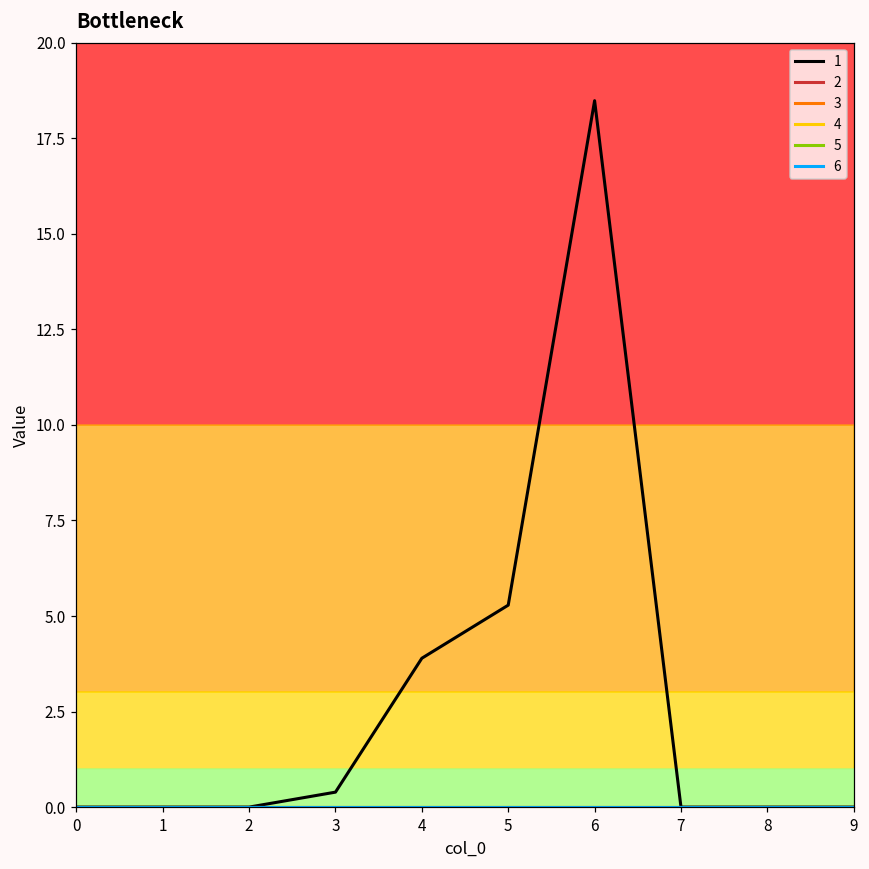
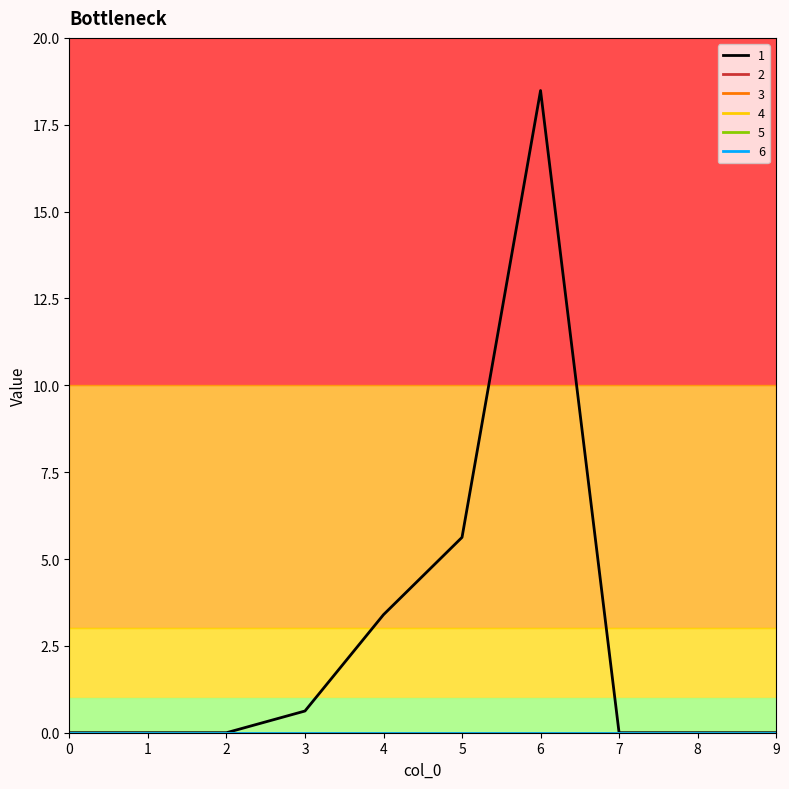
1, 3: 0.4 -> 0.6
1, 4: 3.9 -> 3.4
1, 5: 5.3 -> 5.6
